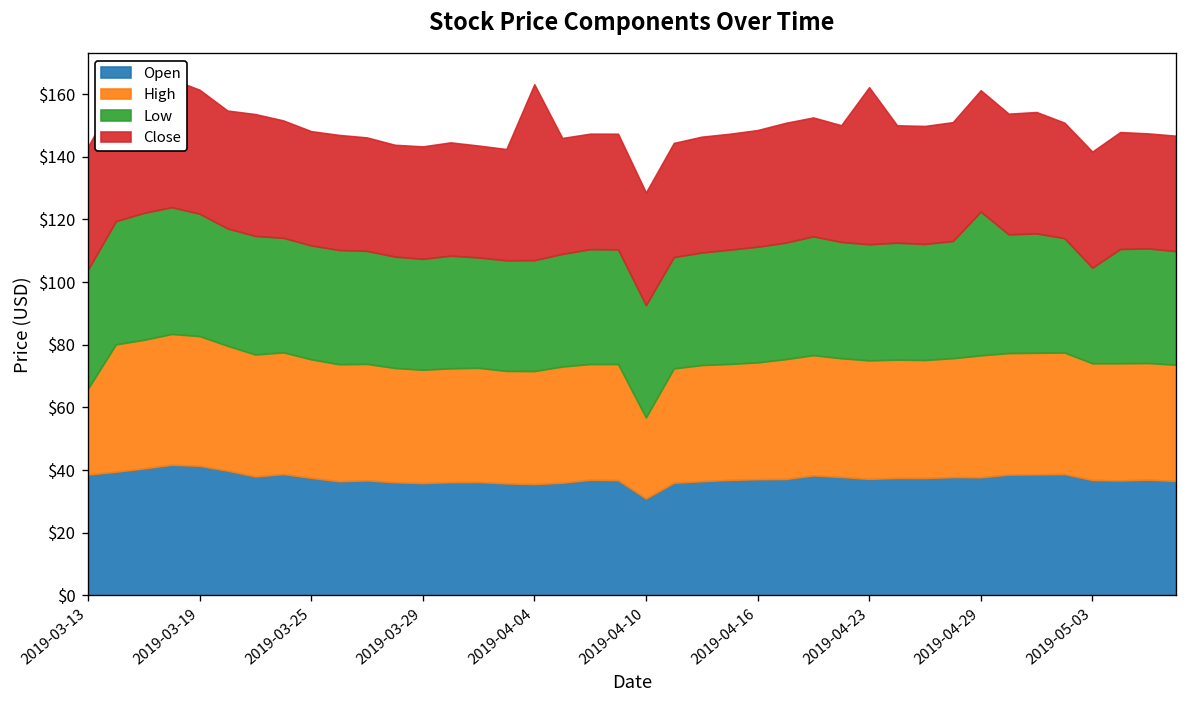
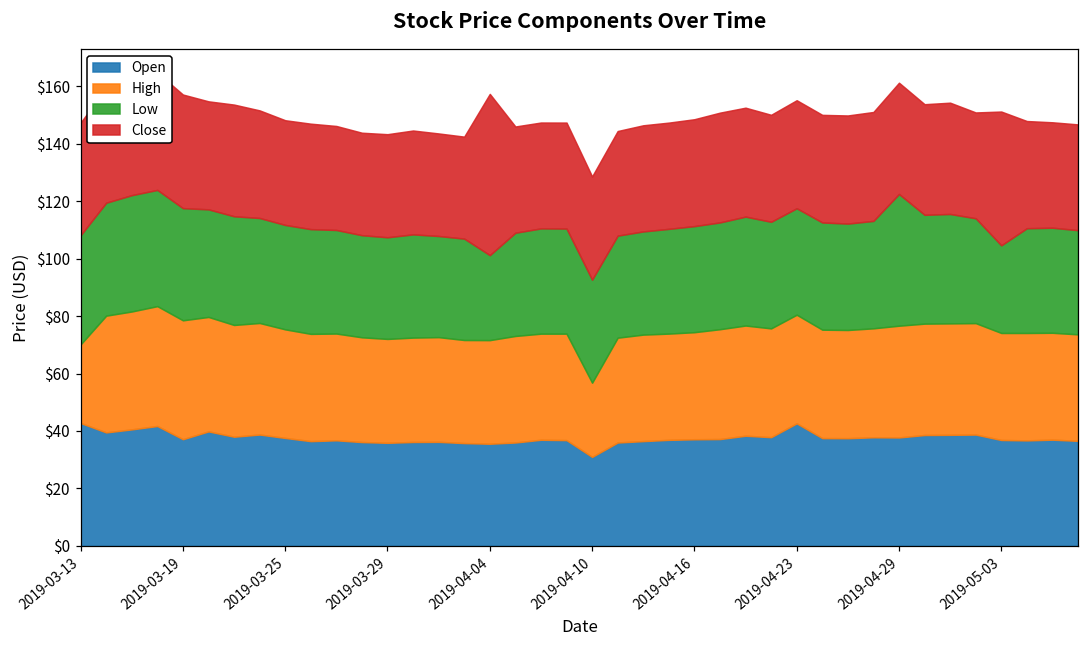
Open, 2019-03-13: $39 -> $43
Open, 2019-03-19: $41 -> $37
Low, 2019-04-04: $35 -> $30
Open, 2019-04-23: $37 -> $43
Close, 2019-04-23: $50 -> $38
Close, 2019-05-03: $37 -> $47
